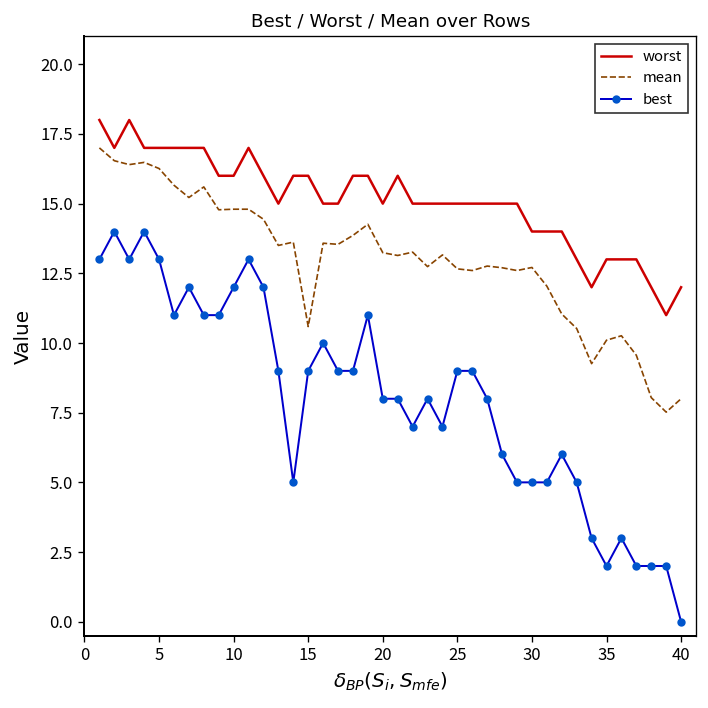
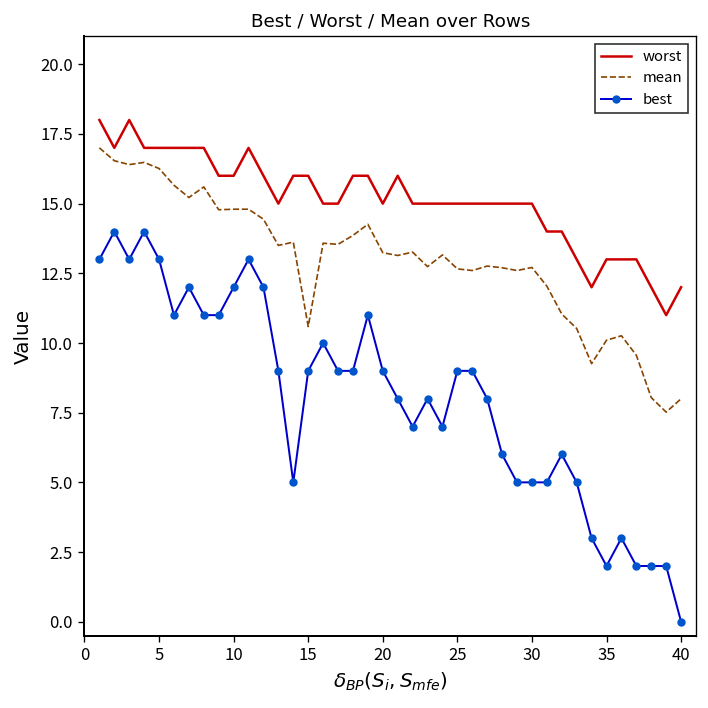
best, 20: 8 -> 9
worst, 30: 14 -> 15
